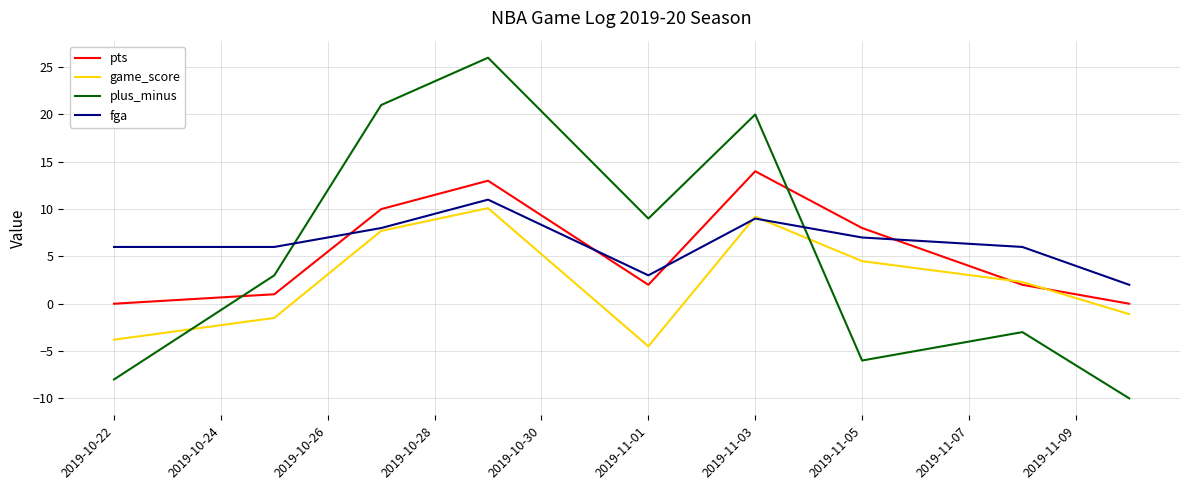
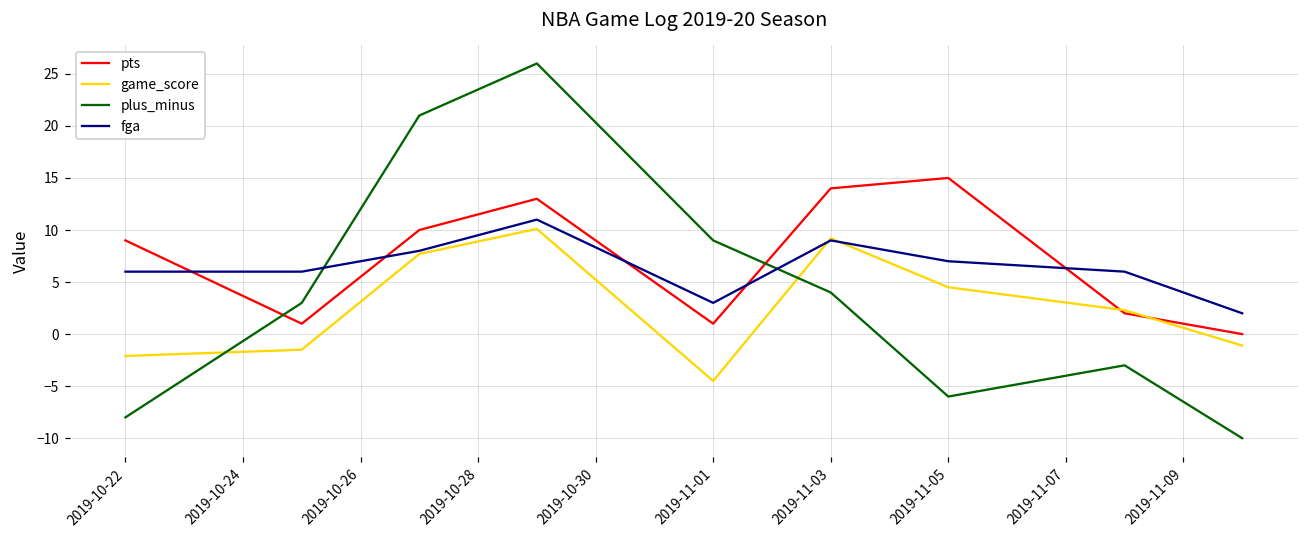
pts, 2019-10-22: 0 -> 9
game_score, 2019-10-22: -4 -> -2
pts, 2019-11-01: 2 -> 1
plus_minus, 2019-11-03: 20 -> 4
pts, 2019-11-05: 8 -> 15
